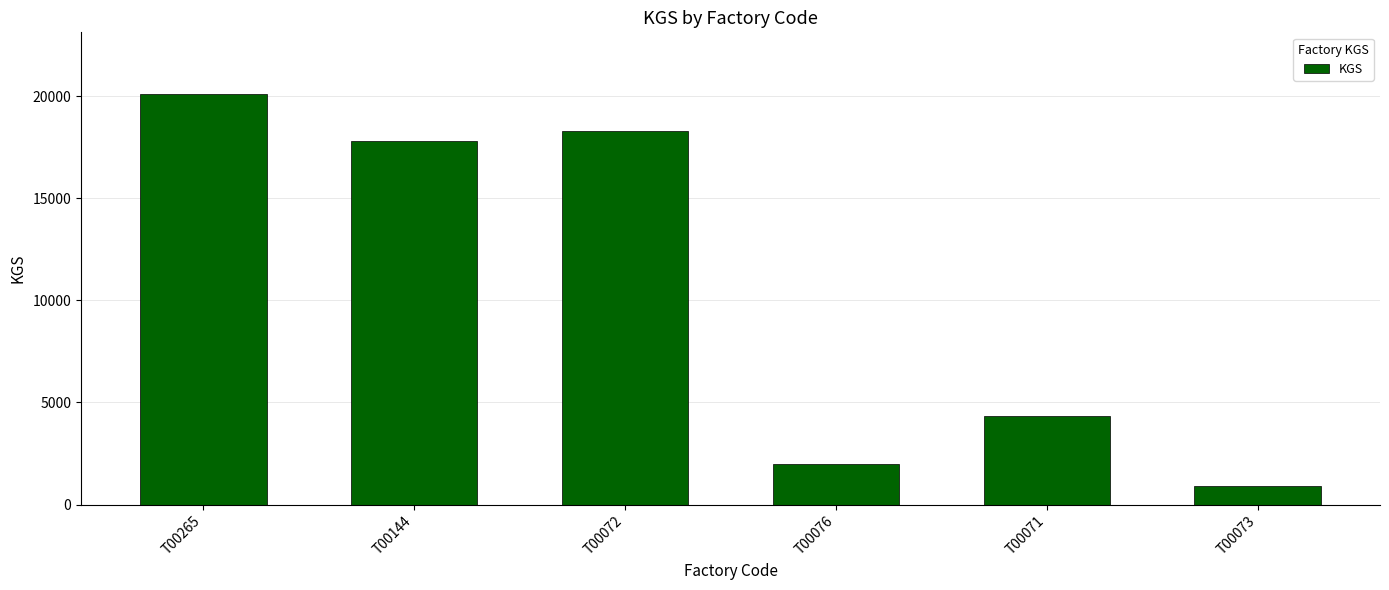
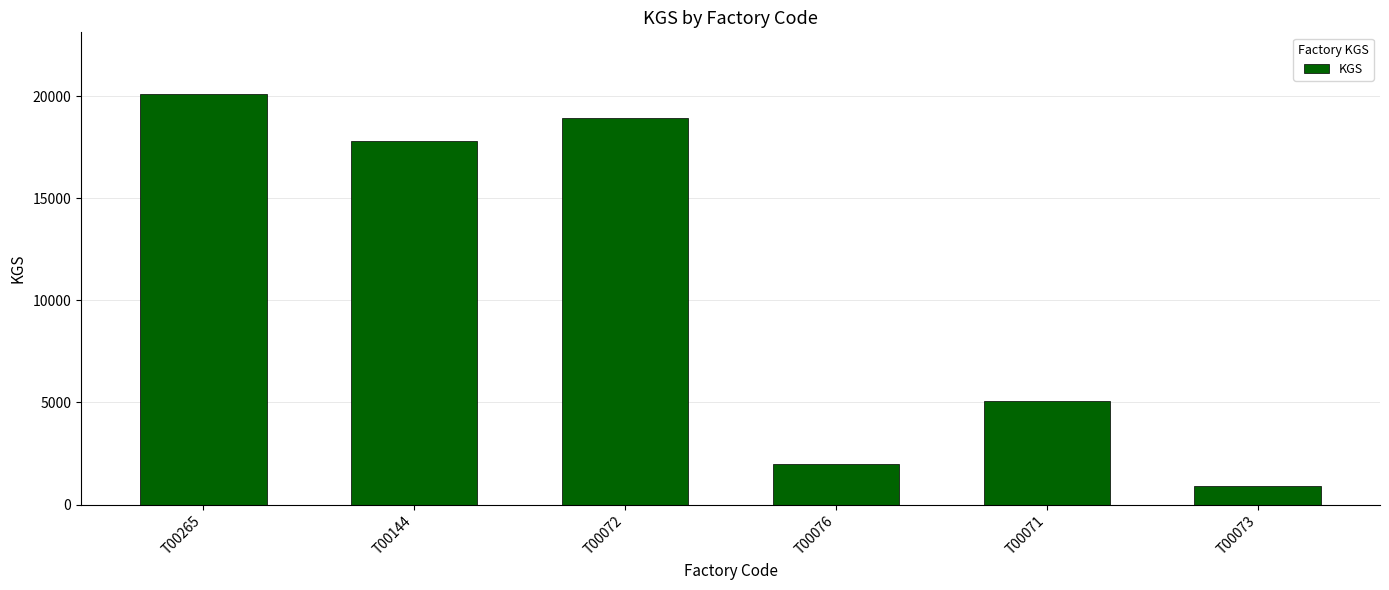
T00072: 18300 -> 18900
T00071: 4300 -> 5100
